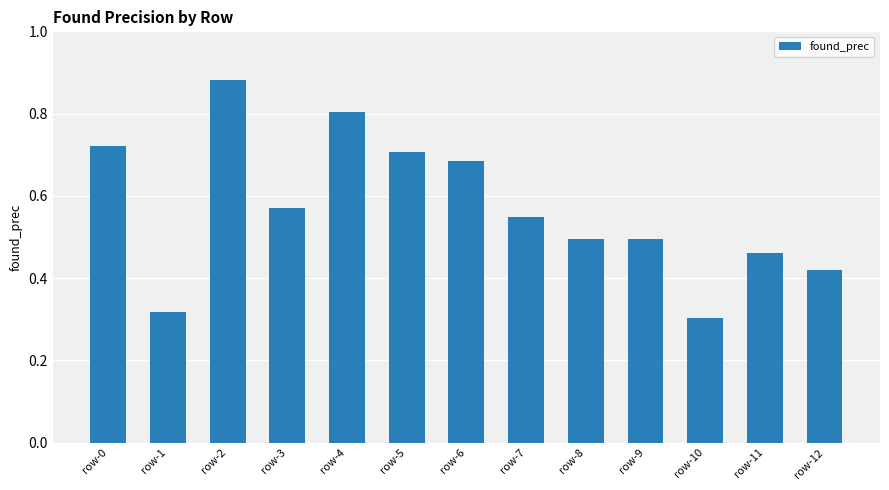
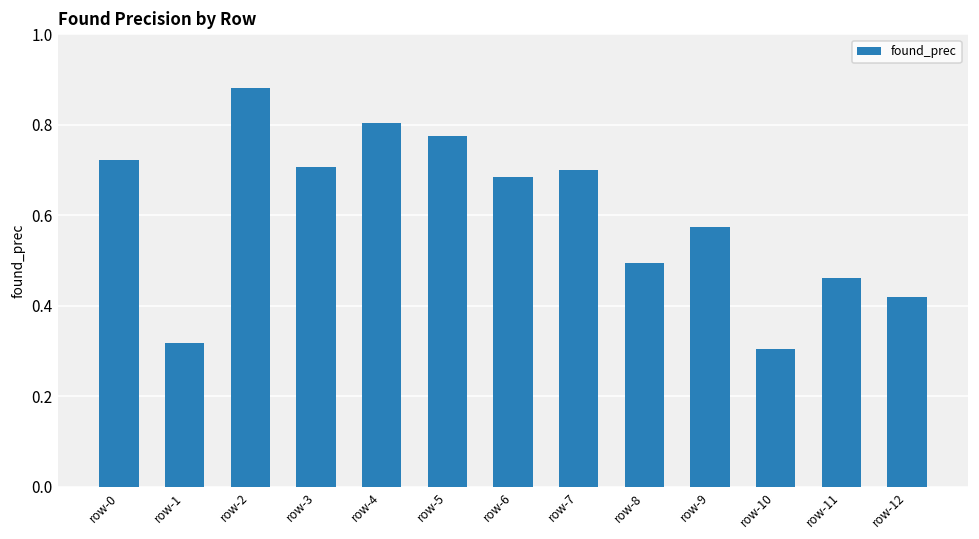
row-3: 0.57 -> 0.71
row-5: 0.71 -> 0.78
row-7: 0.55 -> 0.70
row-9: 0.49 -> 0.57
